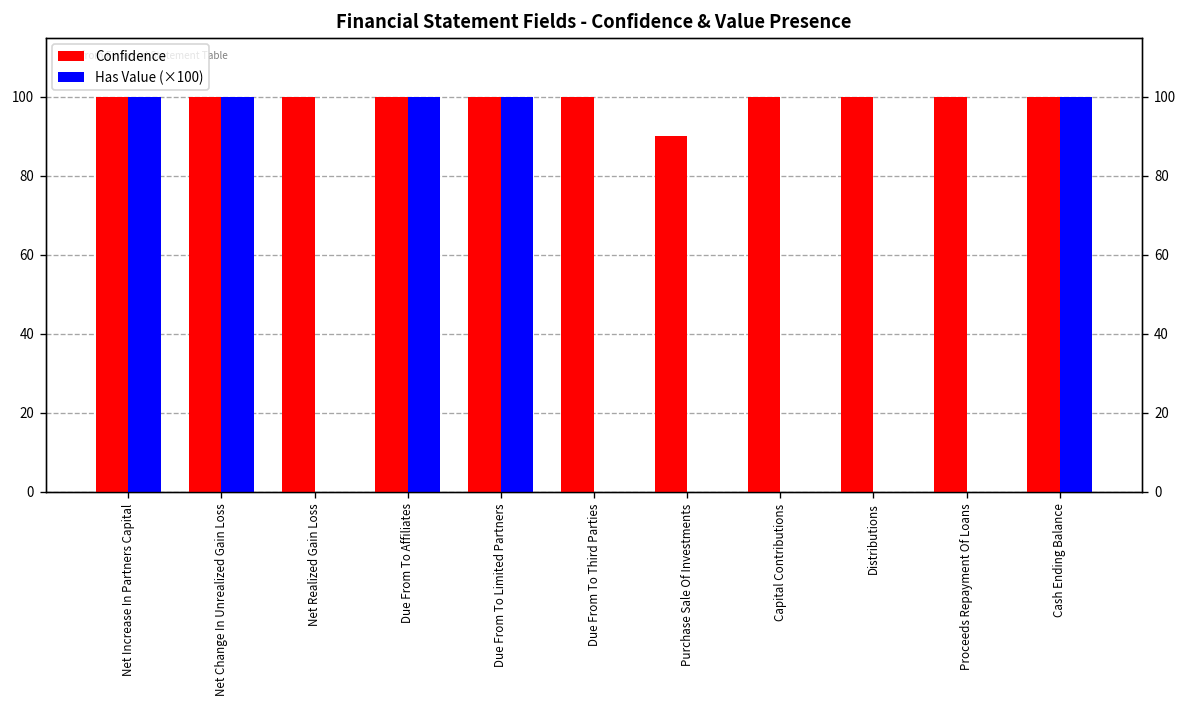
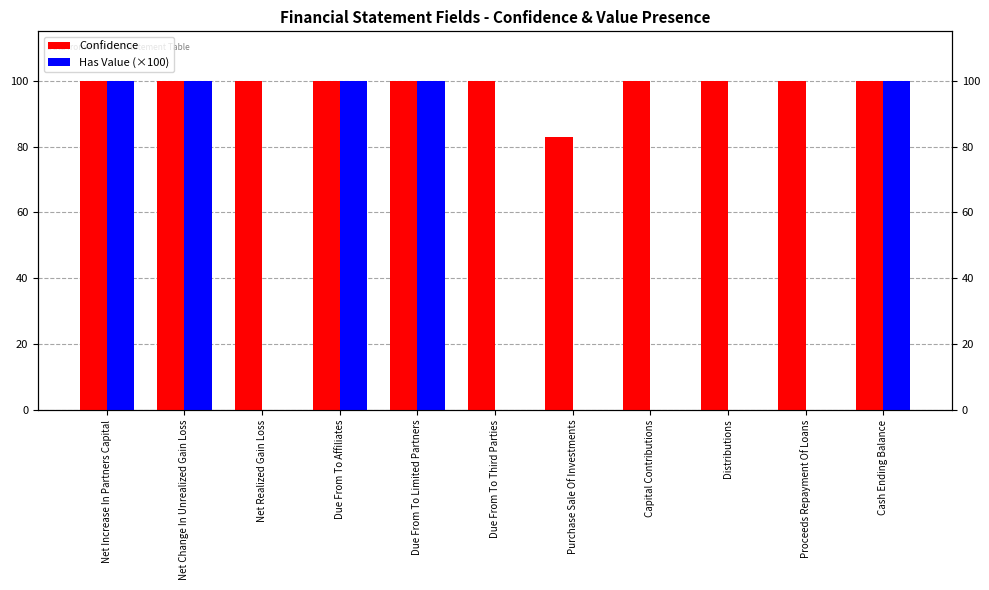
Confidence, Purchase Sale Of Investments: 90 -> 83
